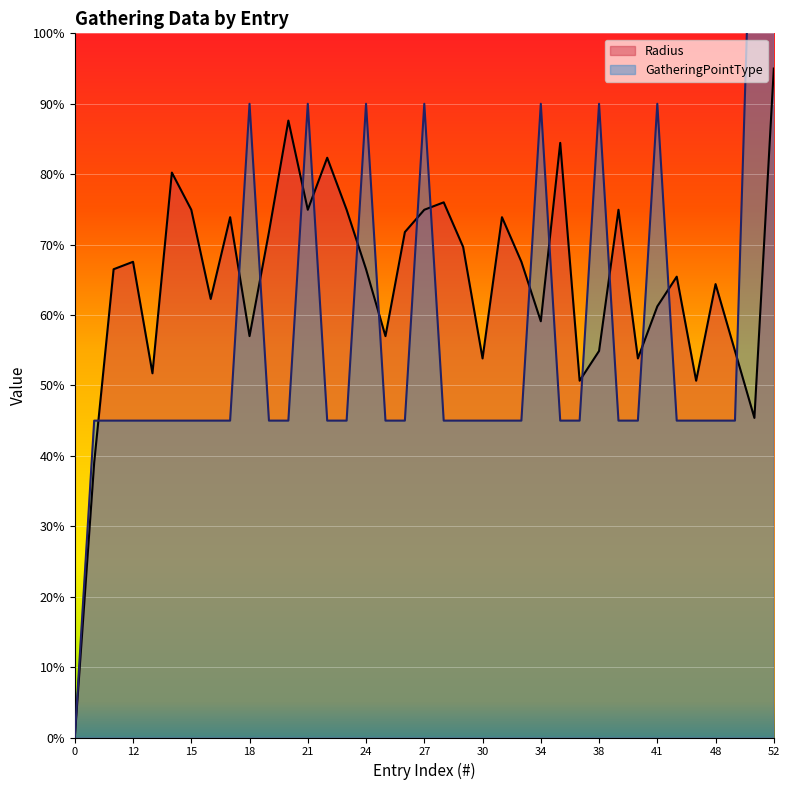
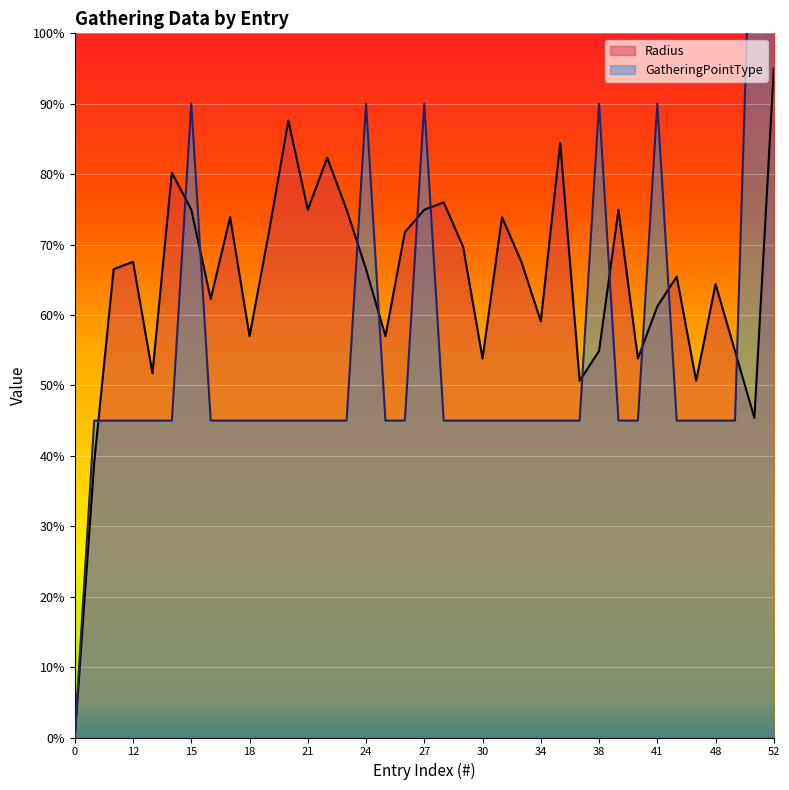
GatheringPointType, 15: 45% -> 90%
GatheringPointType, 18: 90% -> 45%
GatheringPointType, 21: 90% -> 45%
GatheringPointType, 34: 90% -> 45%
